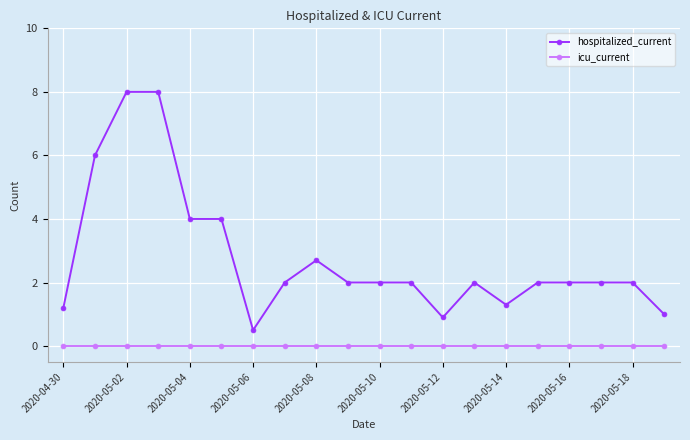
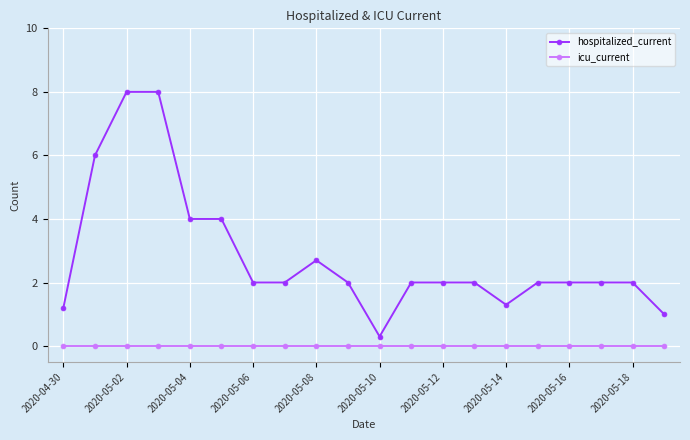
hospitalized_current, 2020-05-06: 0.5 -> 2.0
hospitalized_current, 2020-05-10: 2.0 -> 0.3
hospitalized_current, 2020-05-12: 0.9 -> 2.0
